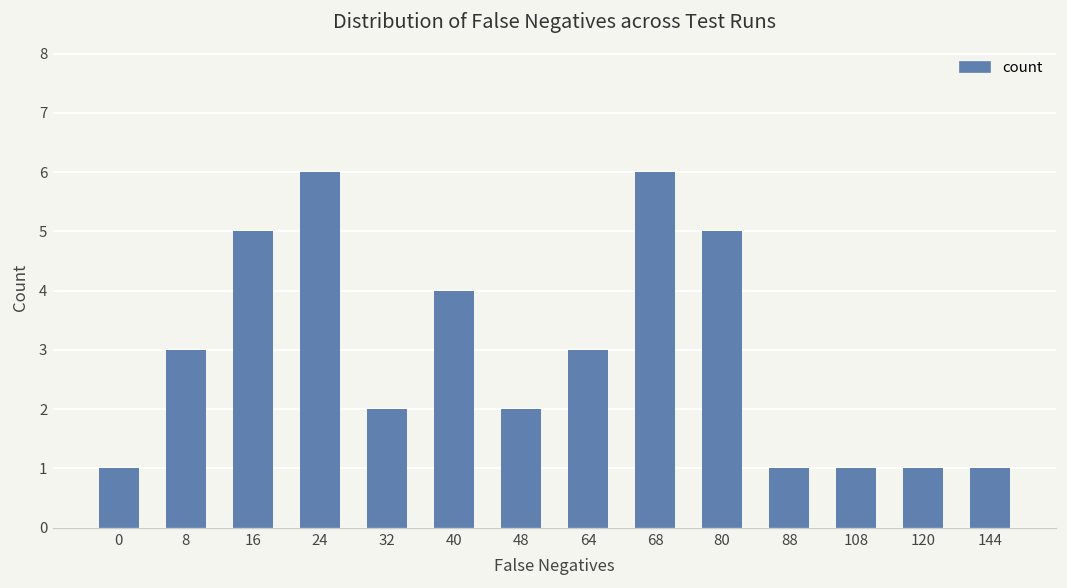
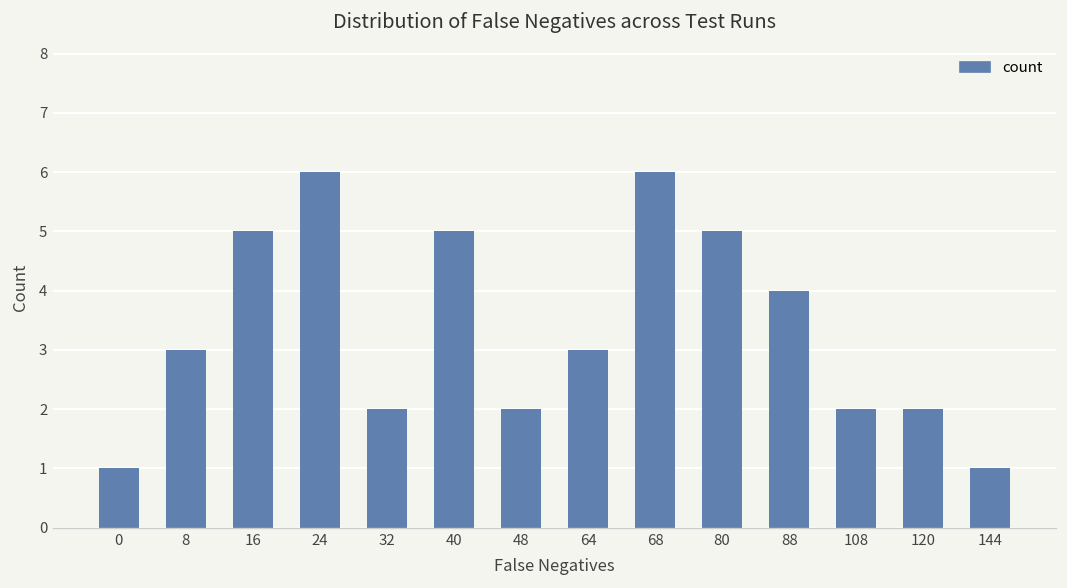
40: 4 -> 5
88: 1 -> 4
108: 1 -> 2
120: 1 -> 2
